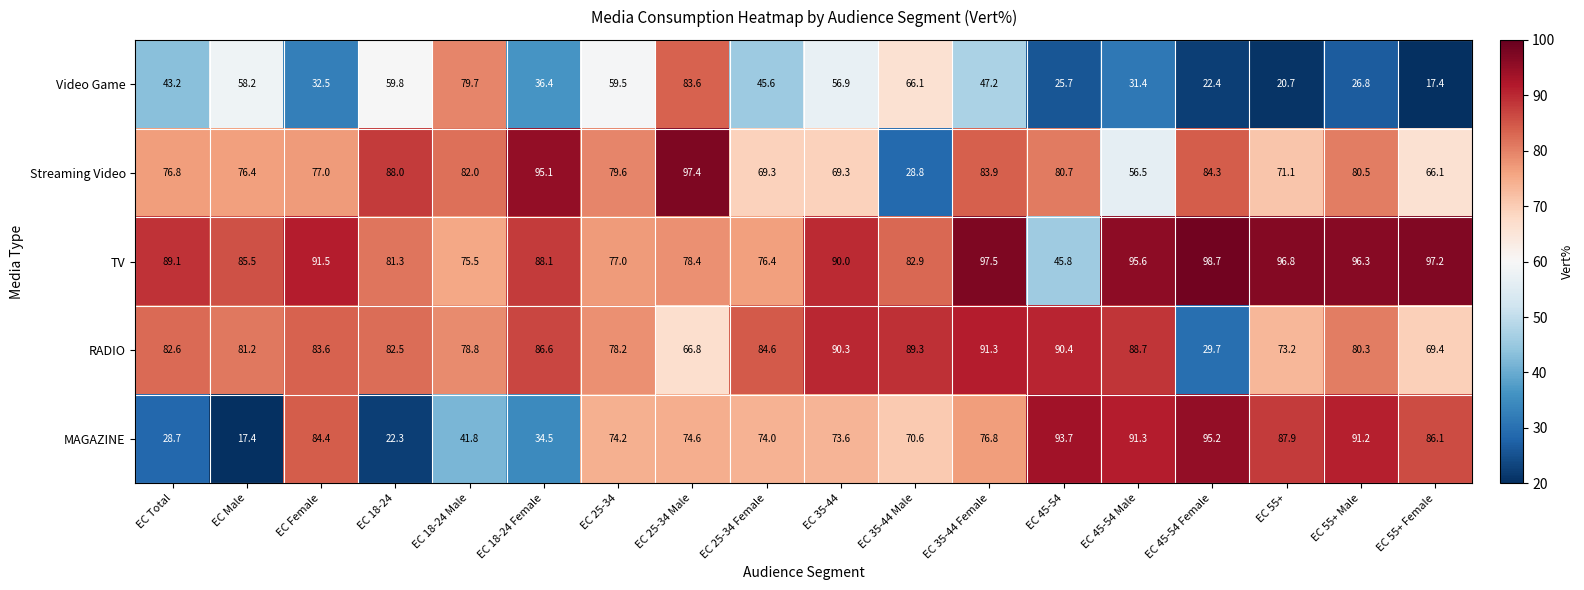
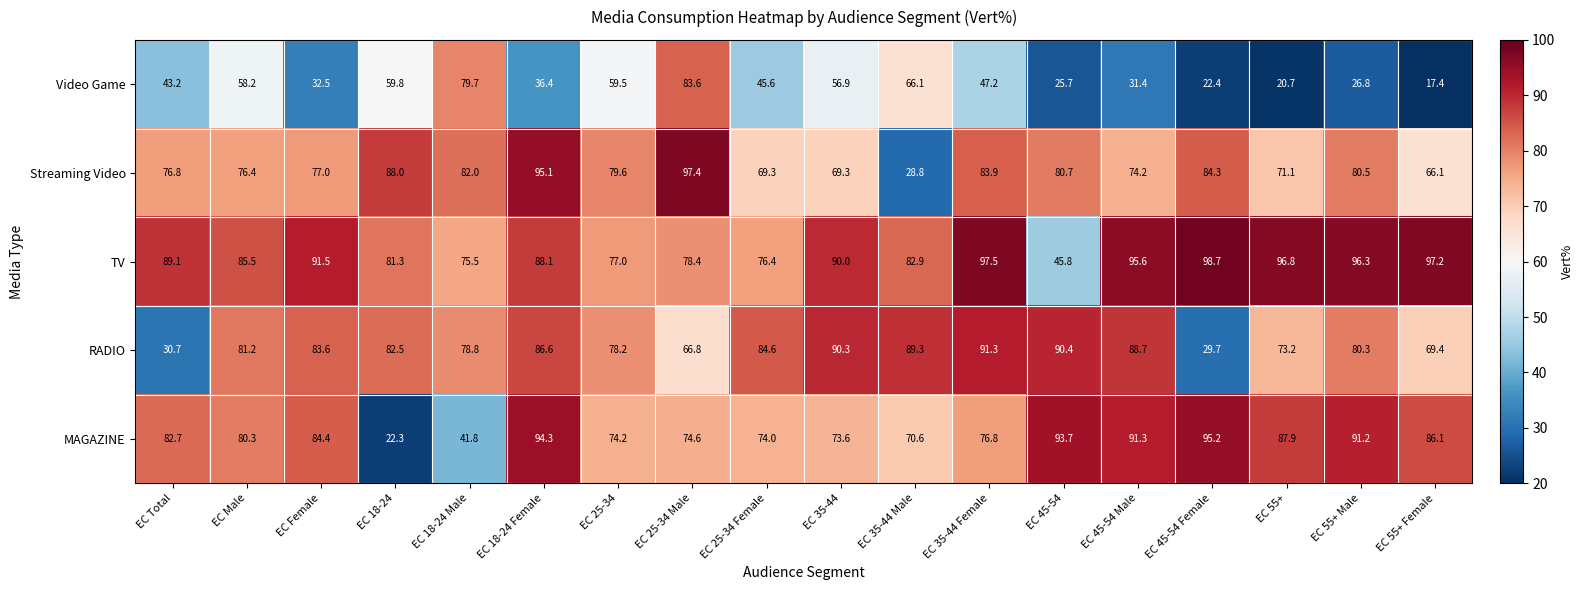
Streaming Video, EC 45-54 Male: 56.5 -> 74.2
RADIO, EC Total: 82.6 -> 30.7
MAGAZINE, EC Total: 28.7 -> 82.7
MAGAZINE, EC Male: 17.4 -> 80.3
MAGAZINE, EC 18-24 Female: 34.5 -> 94.3
